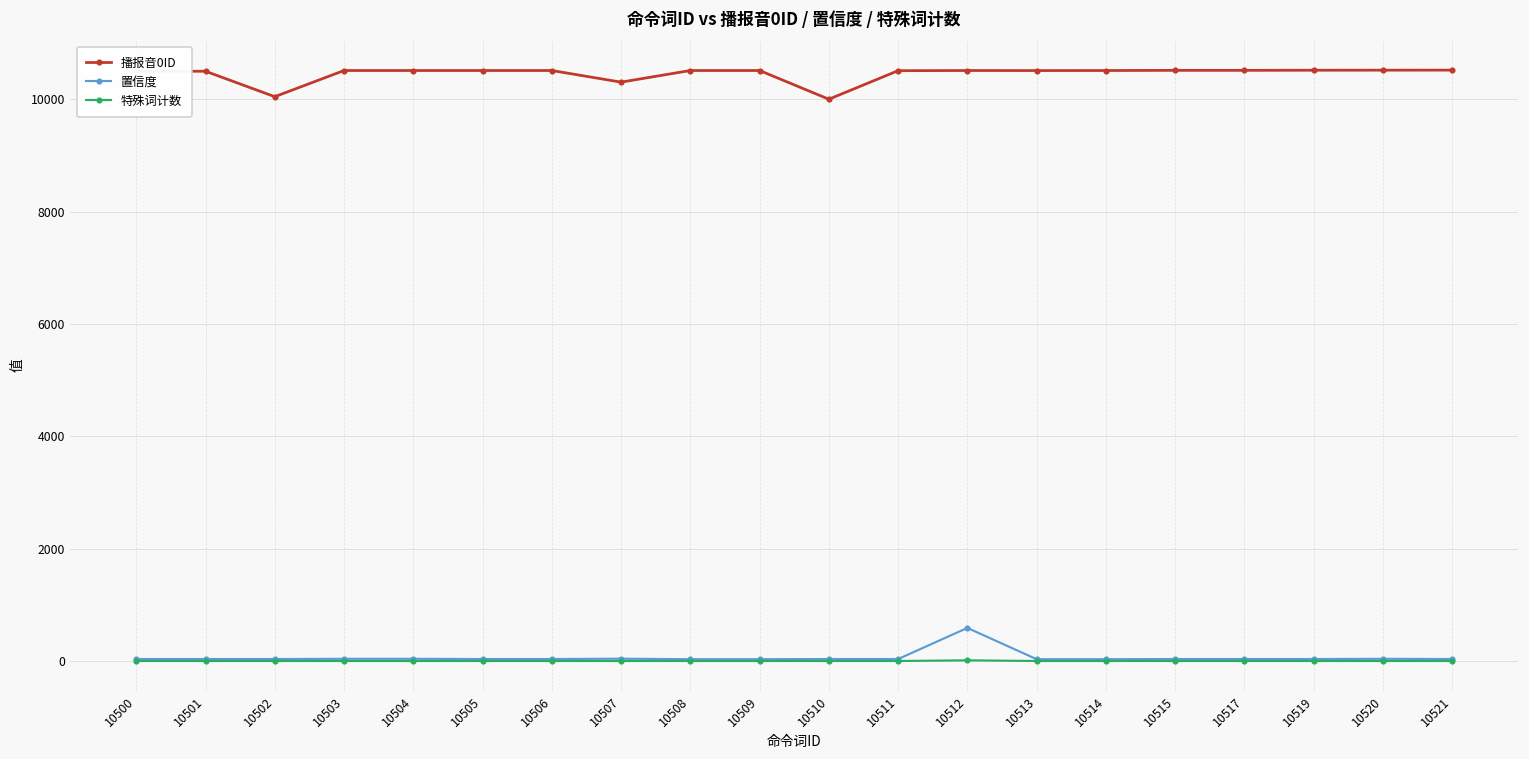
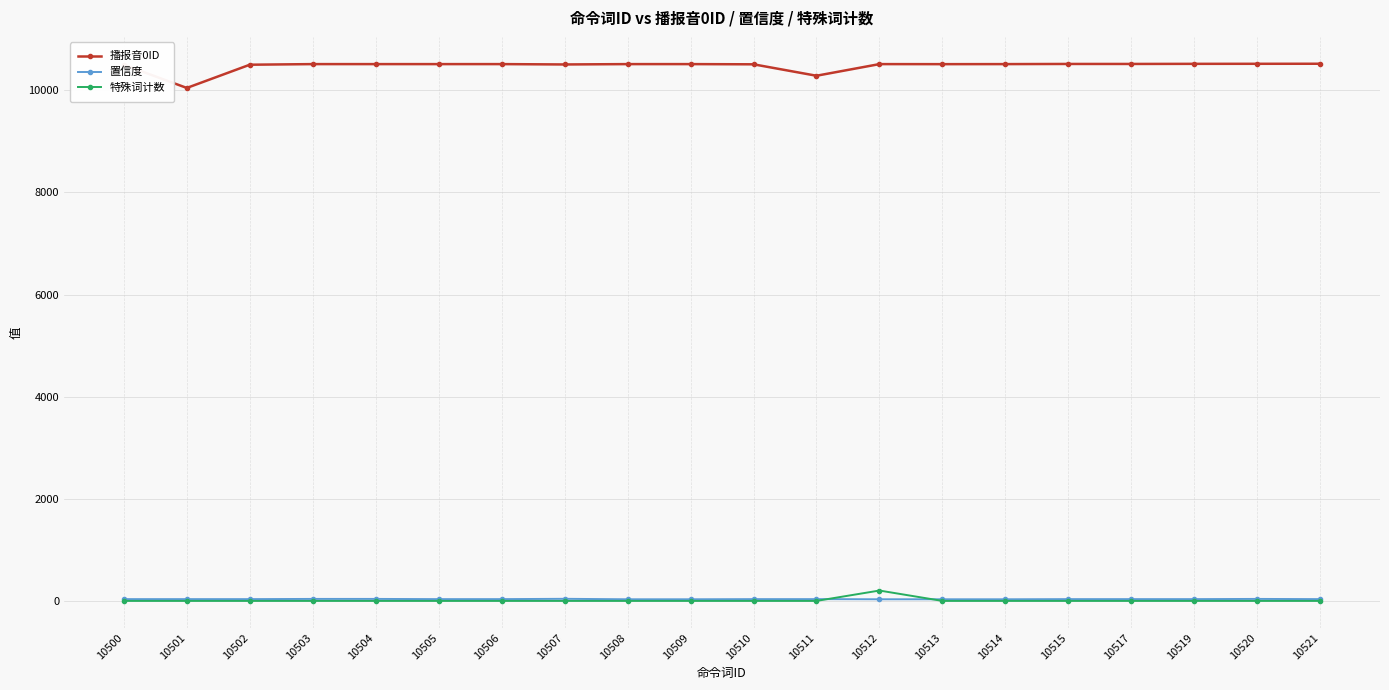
播报音0ID, 10501: 10500 -> 10000
播报音0ID, 10502: 10000 -> 10500
播报音0ID, 10507: 10300 -> 10500
播报音0ID, 10510: 10000 -> 10500
播报音0ID, 10511: 10500 -> 10300
置信度, 10512: 600 -> 0
特殊词计数, 10512: 0 -> 200
